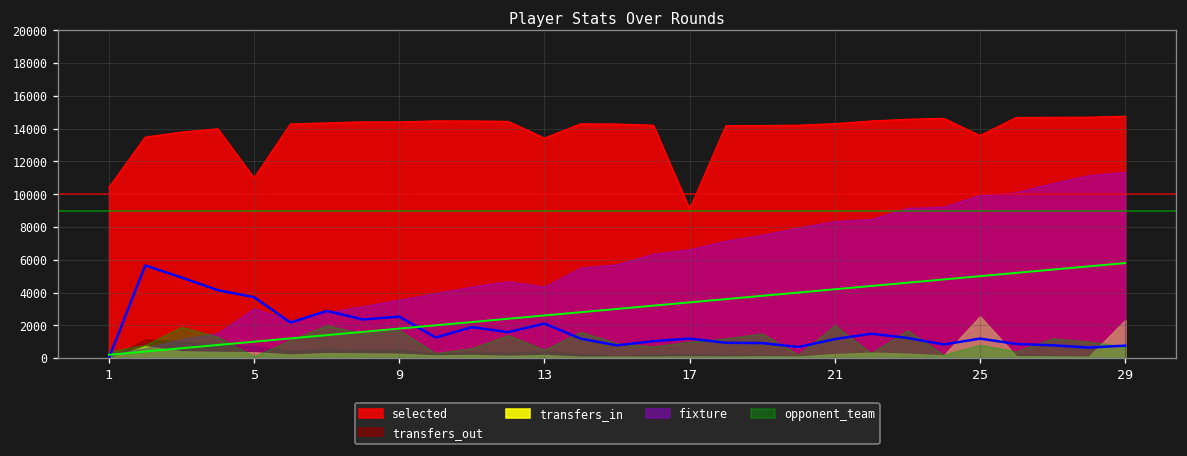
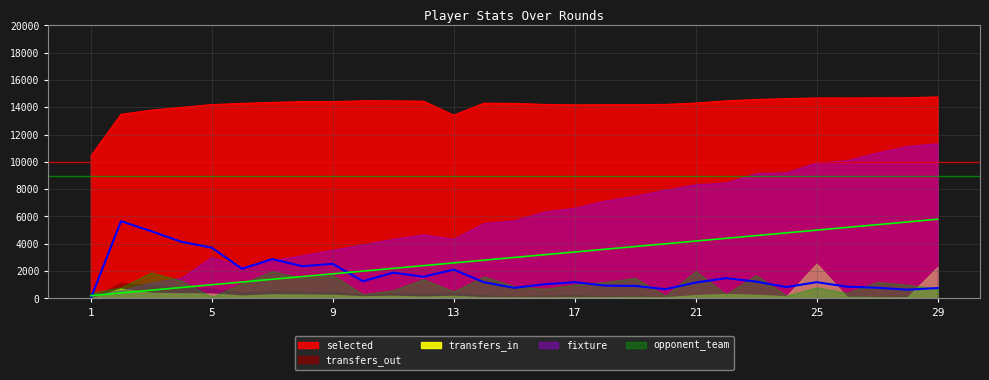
selected, 5: 11000 -> 14200
selected, 17: 9100 -> 14200
selected, 25: 13600 -> 14700
